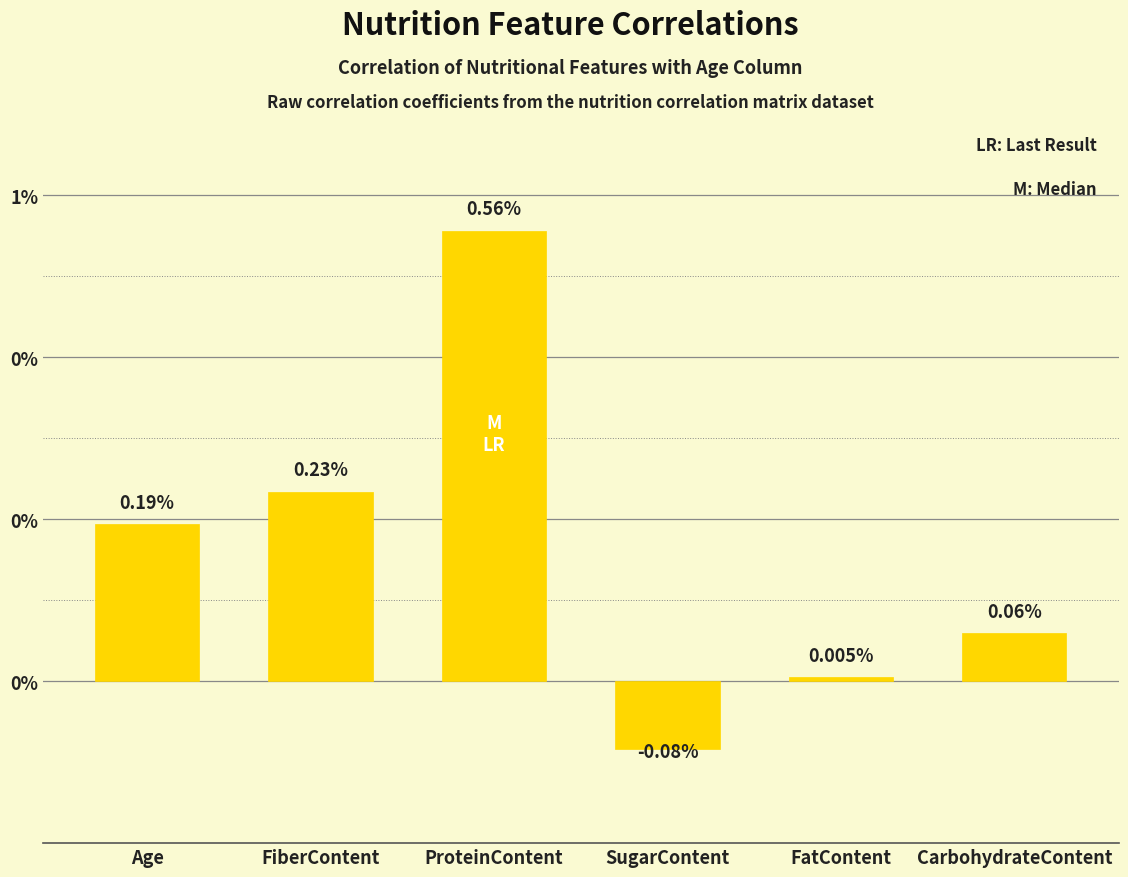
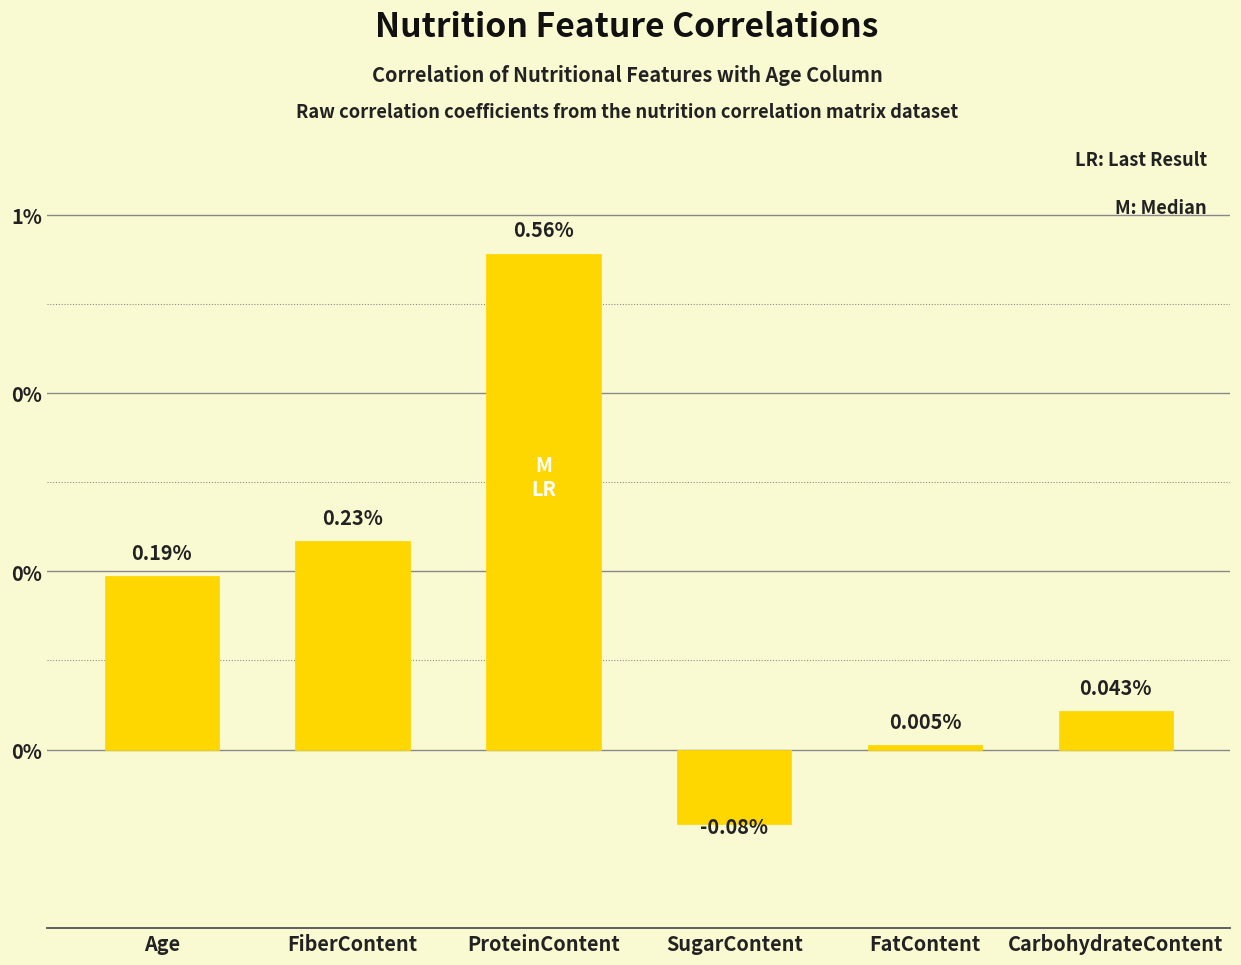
CarbohydrateContent: 0.06% -> 0.043%
